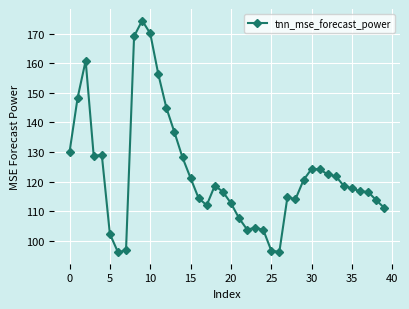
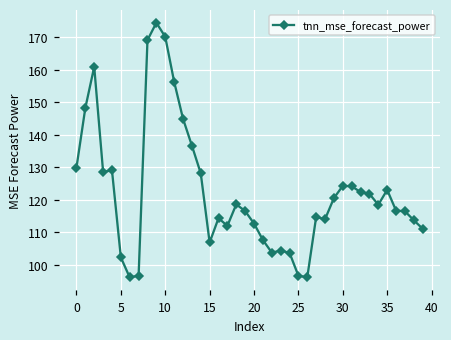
15: 121 -> 107
35: 118 -> 123
